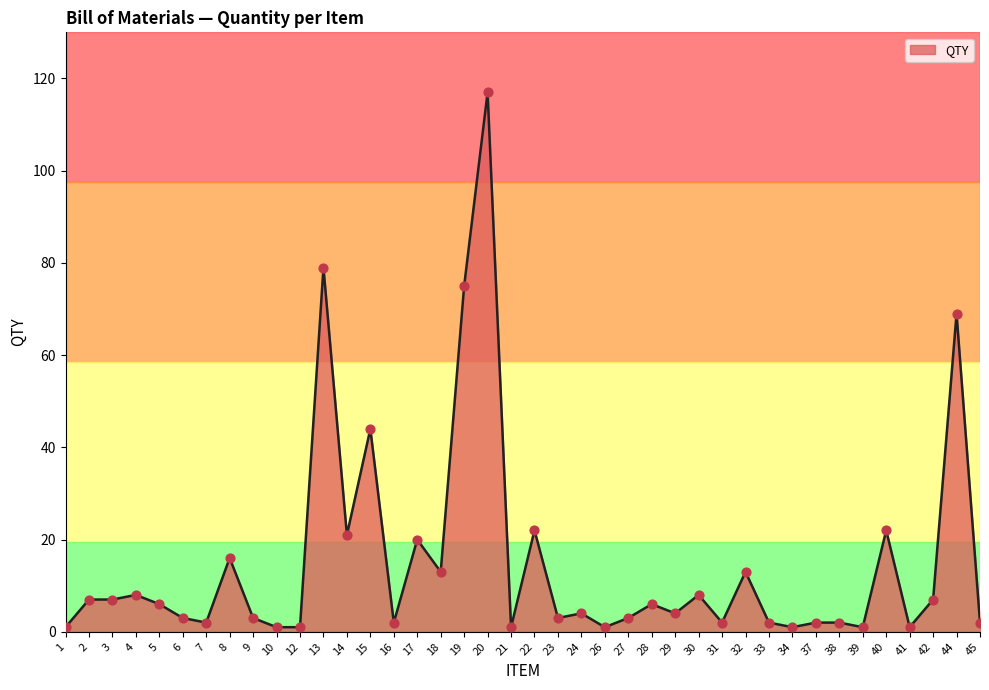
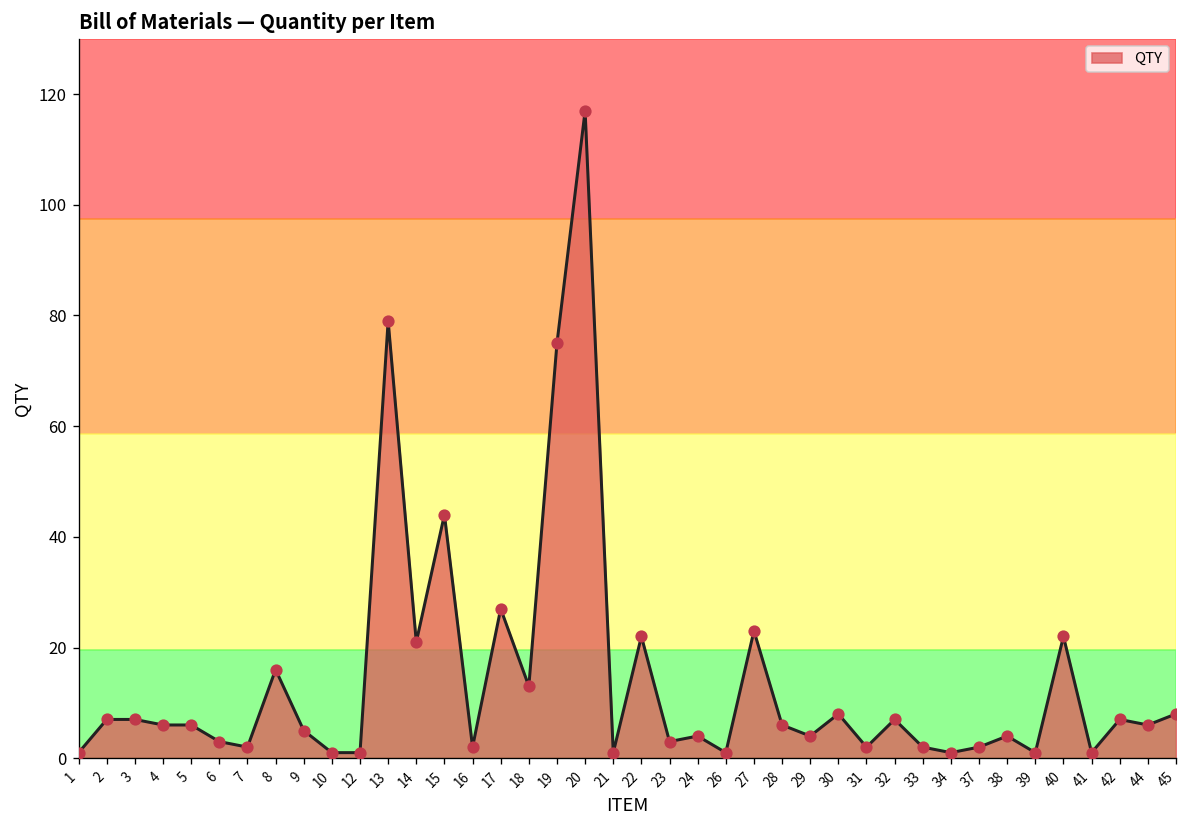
4: 8 -> 6
9: 3 -> 5
17: 20 -> 27
27: 3 -> 23
32: 13 -> 7
38: 2 -> 4
44: 69 -> 6
45: 2 -> 8
